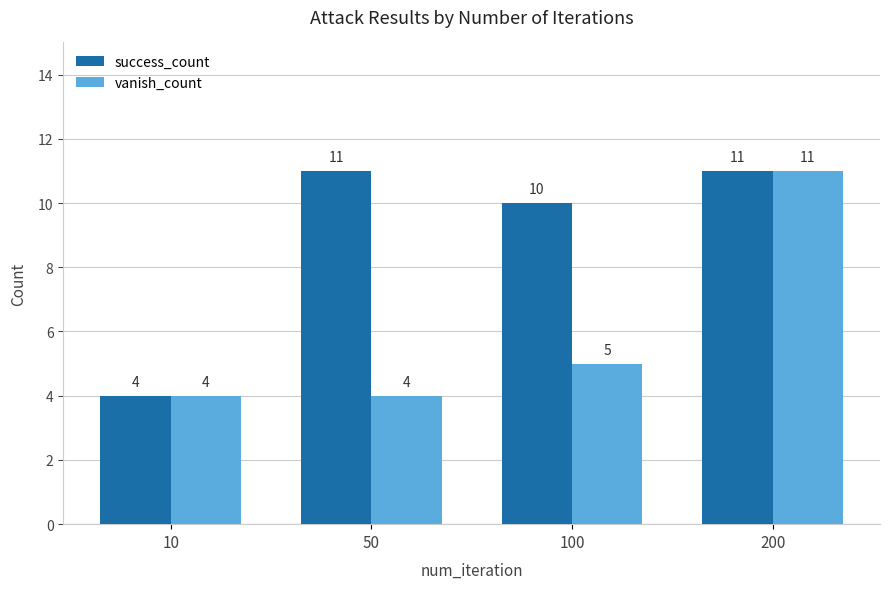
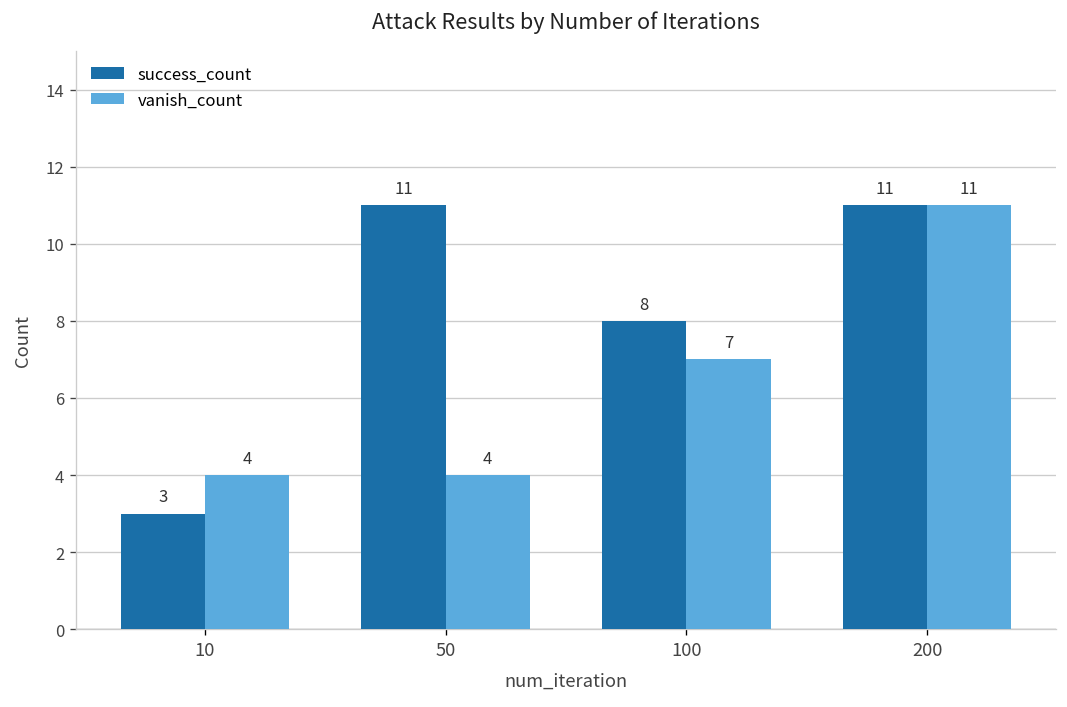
success_count, 10: 4 -> 3
success_count, 100: 10 -> 8
vanish_count, 100: 5 -> 7
